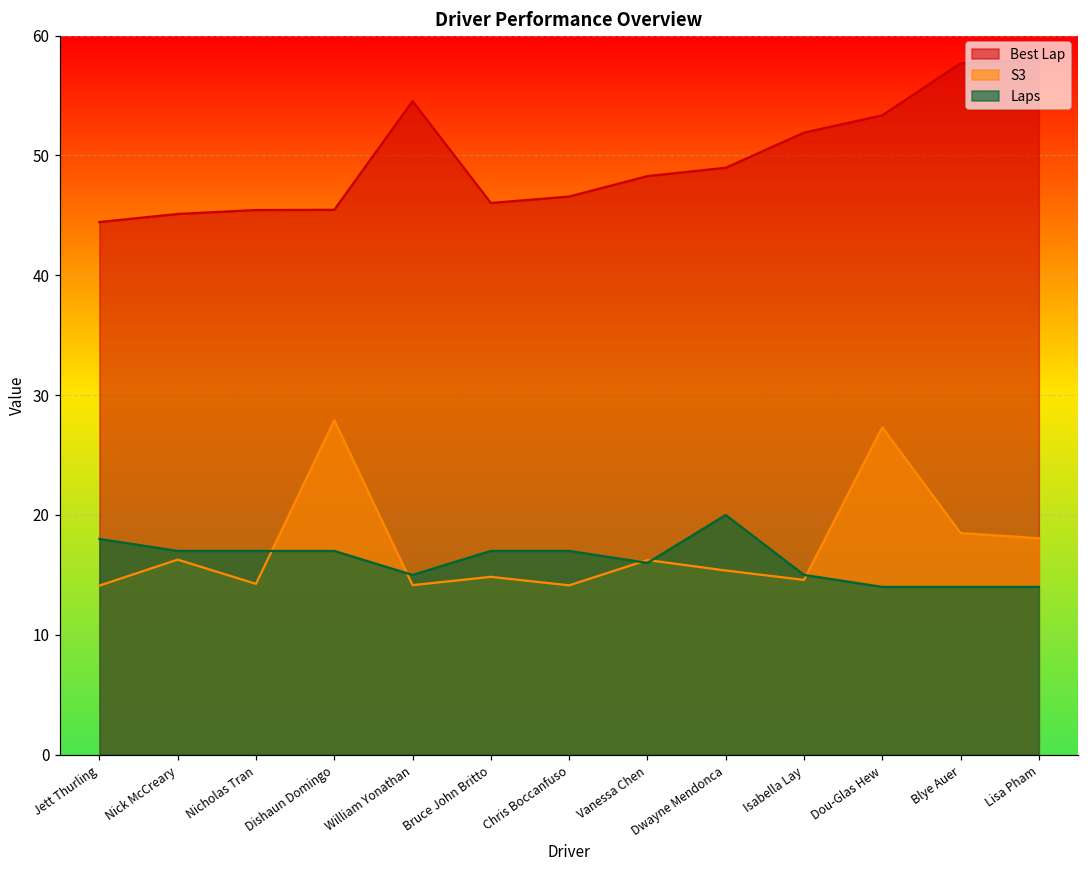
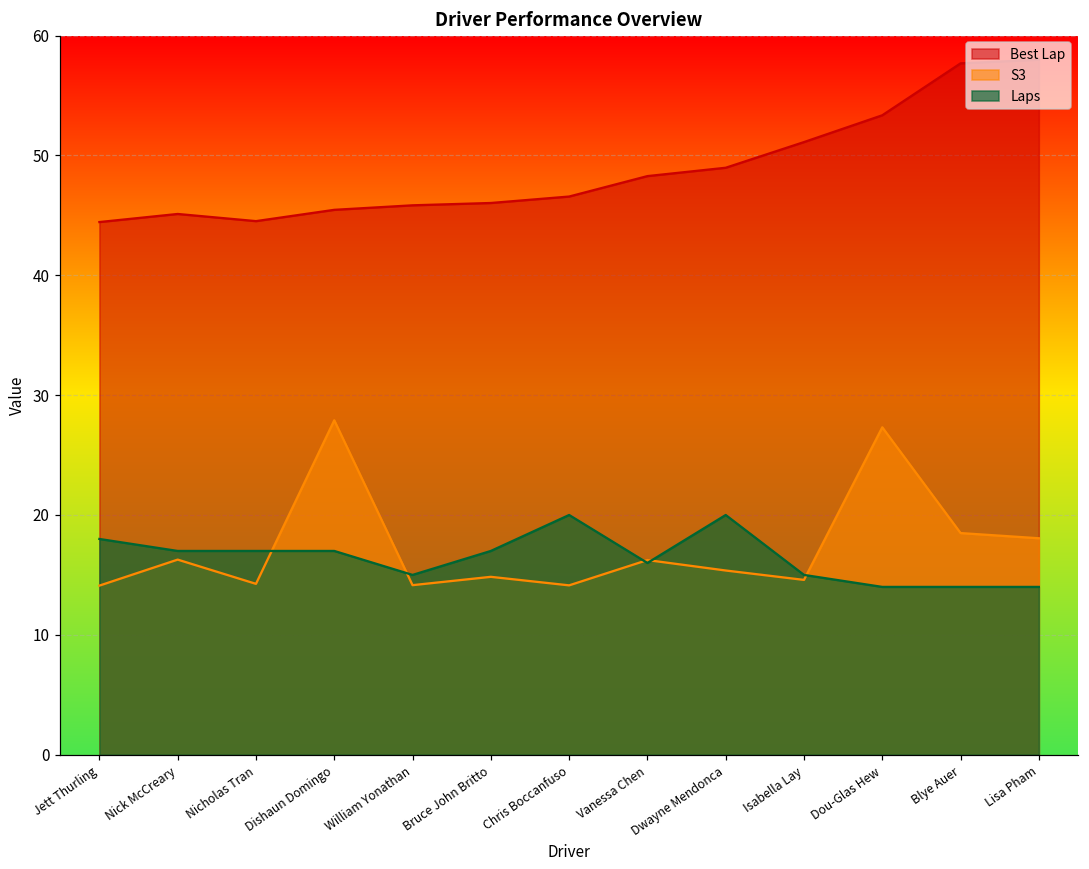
Best Lap, Nicholas Tran: 45.4 -> 44.5
Best Lap, William Yonathan: 54.5 -> 45.8
Laps, Chris Boccanfuso: 17 -> 20
Best Lap, Isabella Lay: 51.9 -> 51.1
